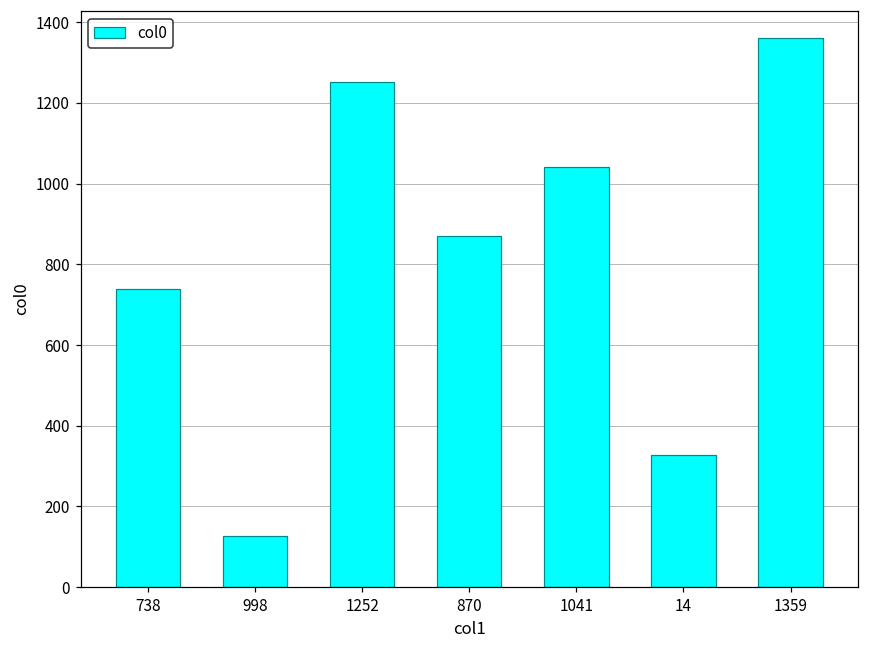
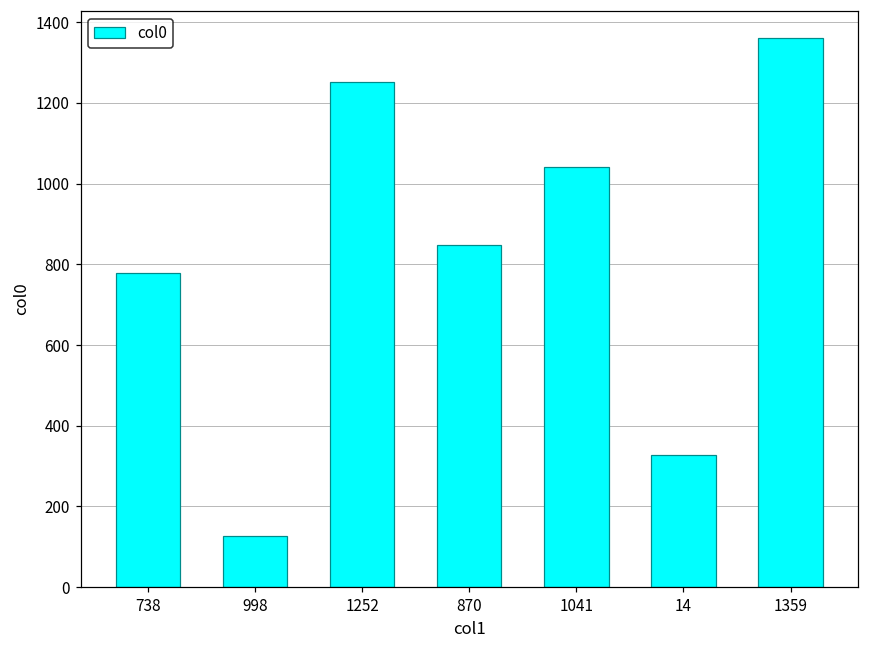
738: 740 -> 780
870: 870 -> 850
